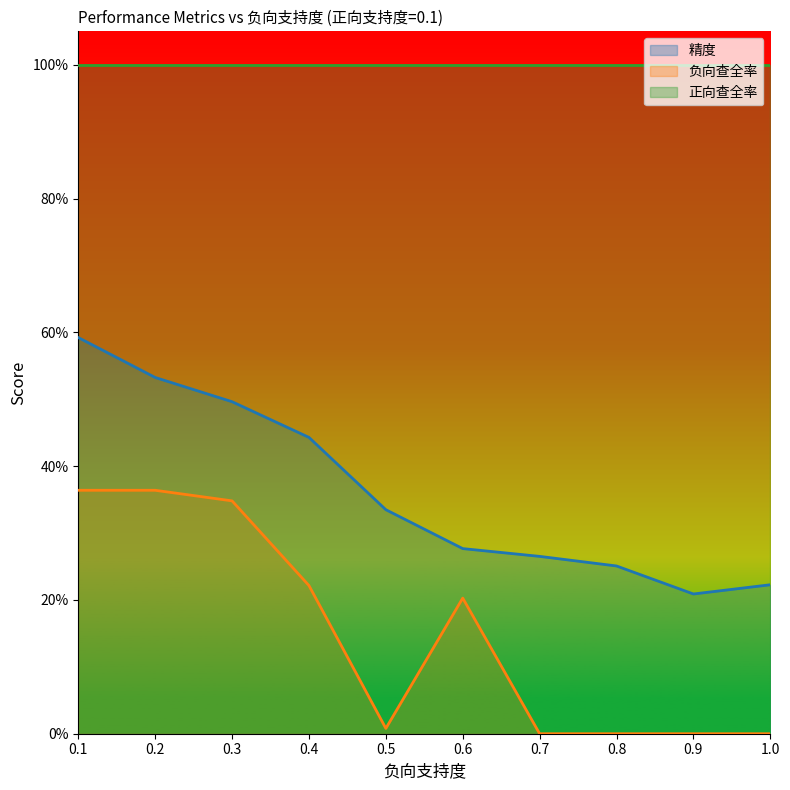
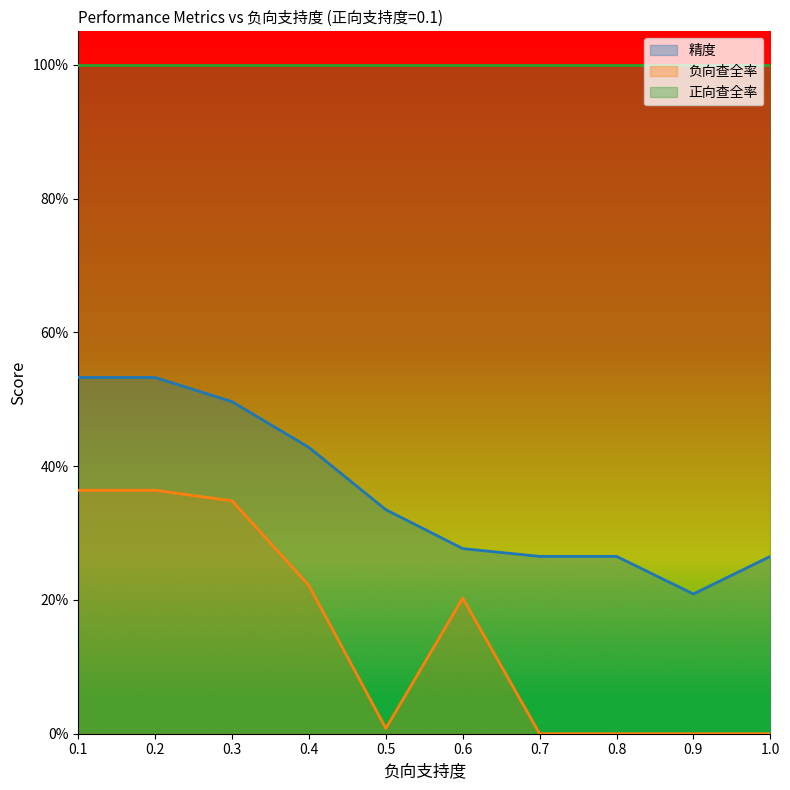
精度, 0.1: 59% -> 53%
精度, 0.4: 44% -> 43%
精度, 0.8: 25% -> 27%
精度, 1.0: 22% -> 27%
